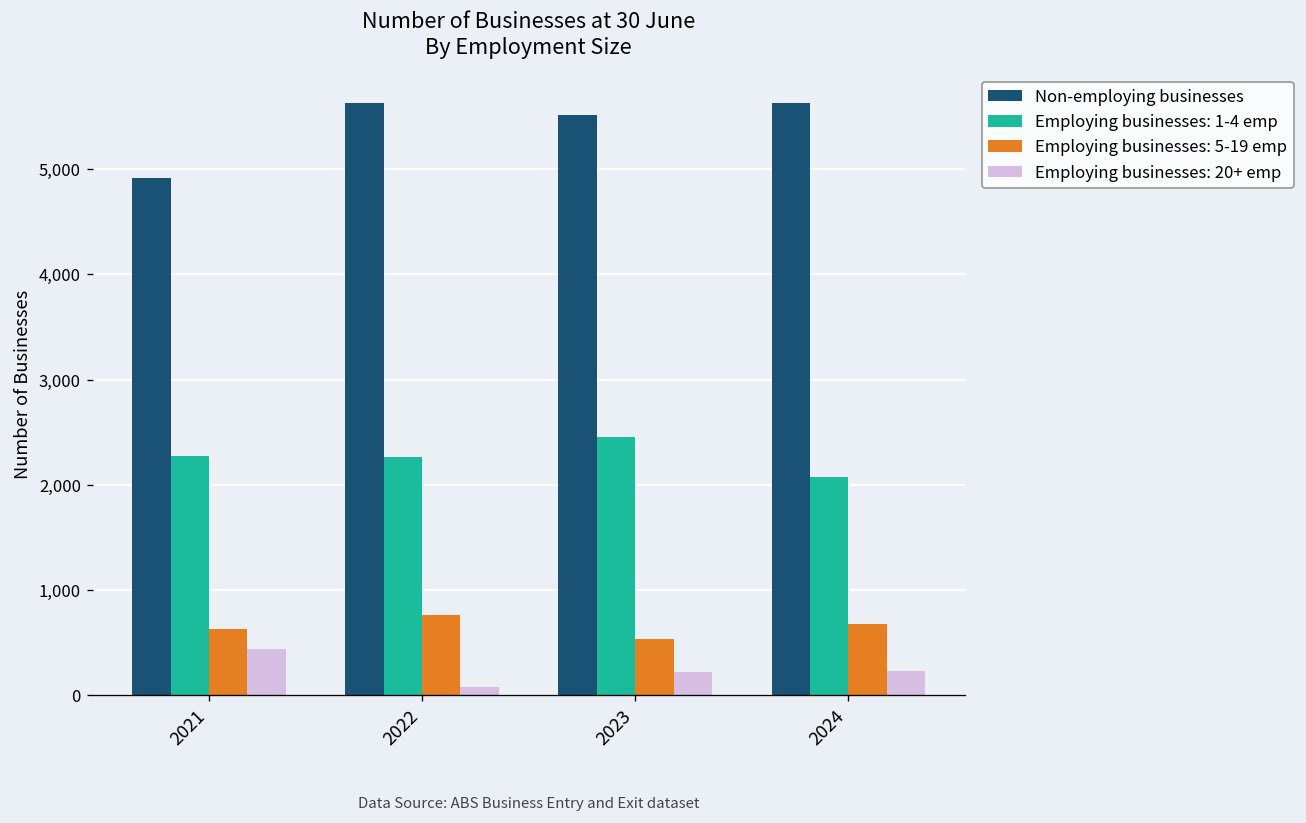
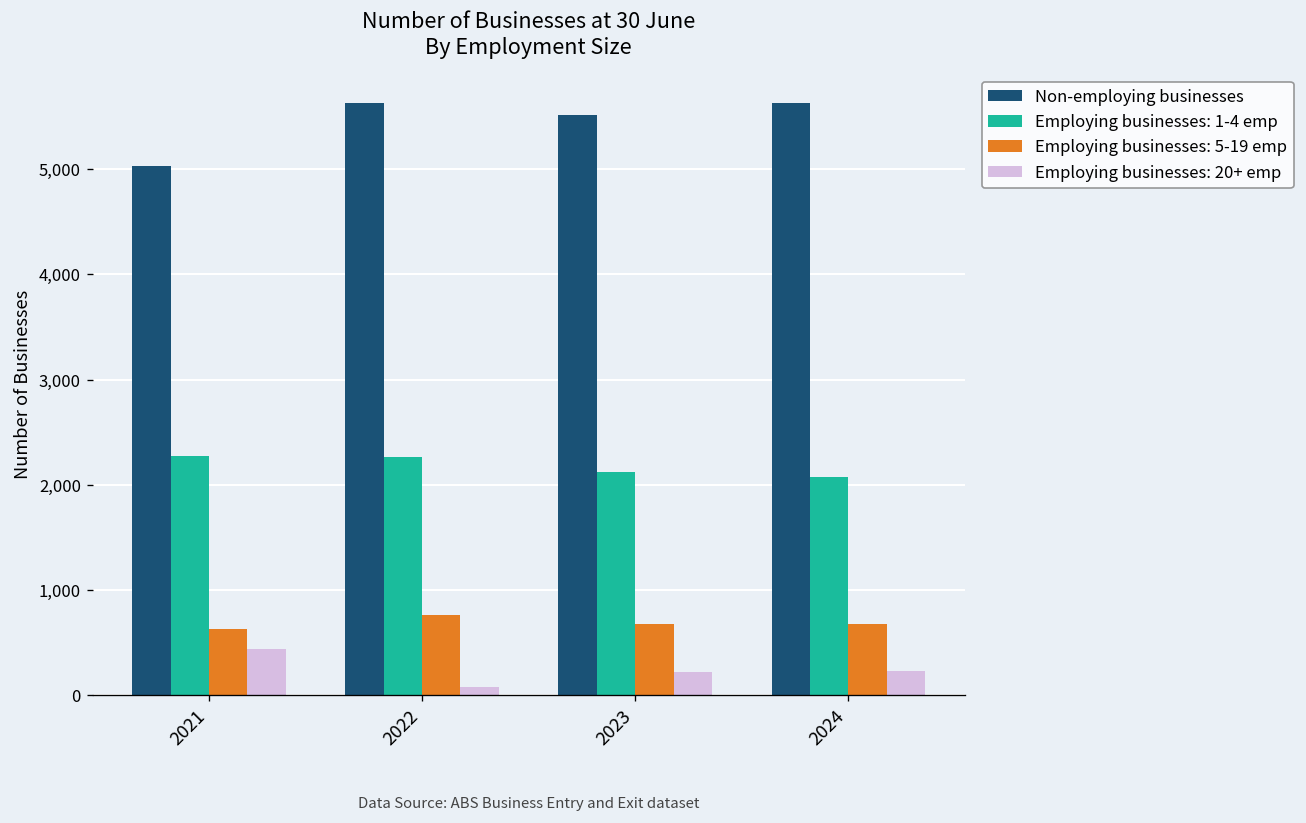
Non-employing businesses, 2021: 4,900 -> 5,000
Employing businesses: 1-4 emp, 2023: 2,500 -> 2,100
Employing businesses: 5-19 emp, 2023: 500 -> 700
